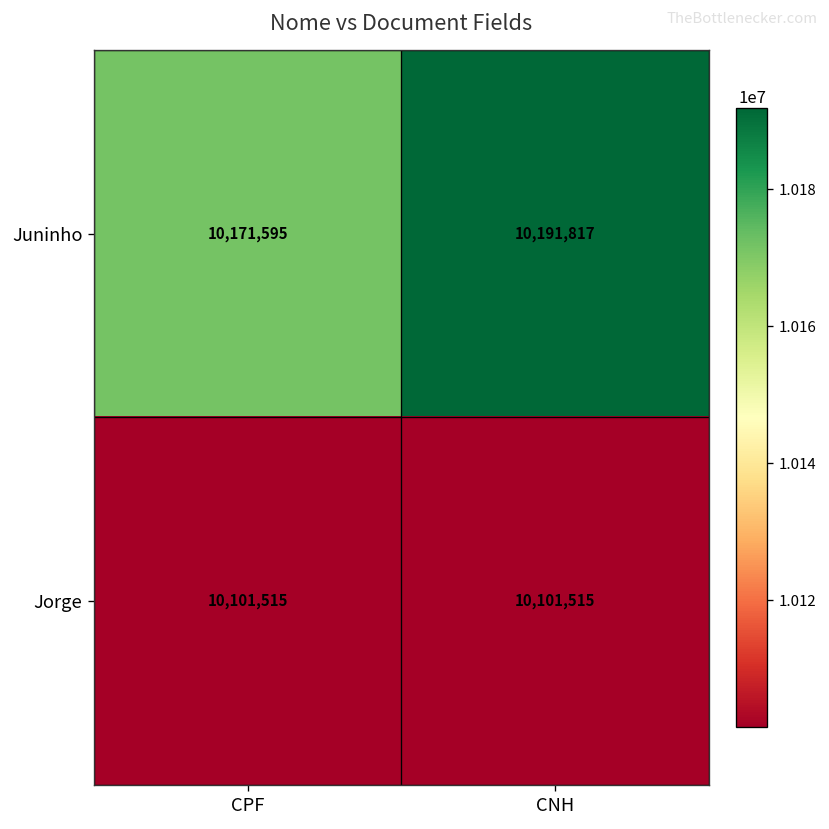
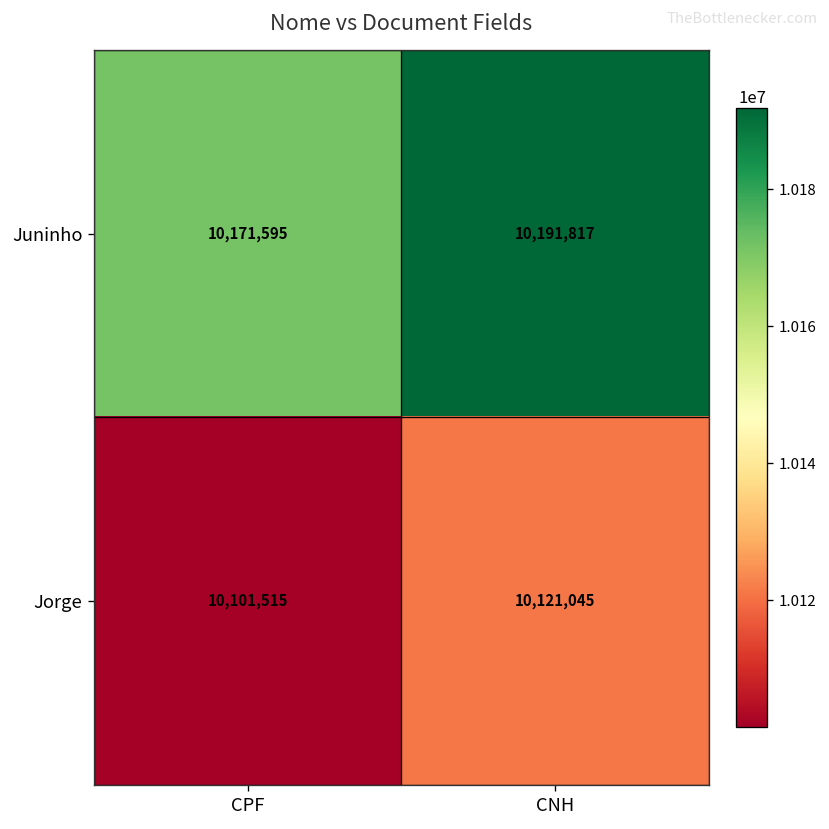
Jorge, CNH: 10,101,515 -> 10,121,045
